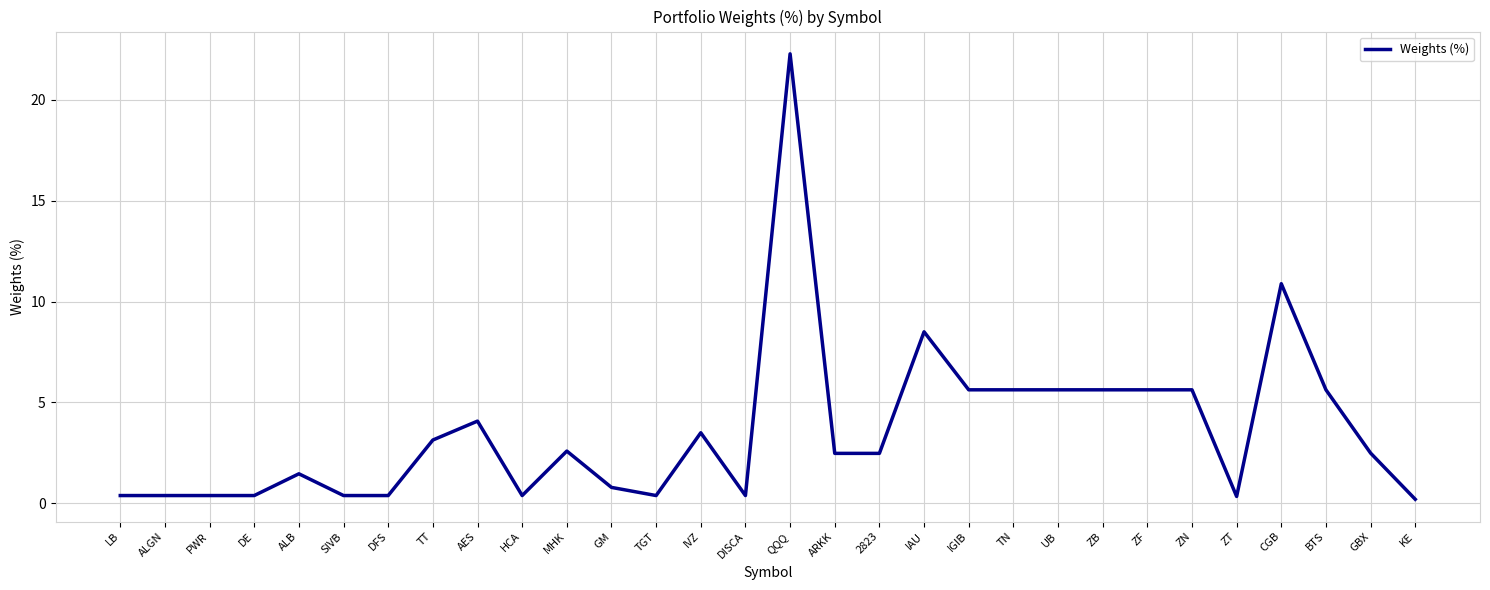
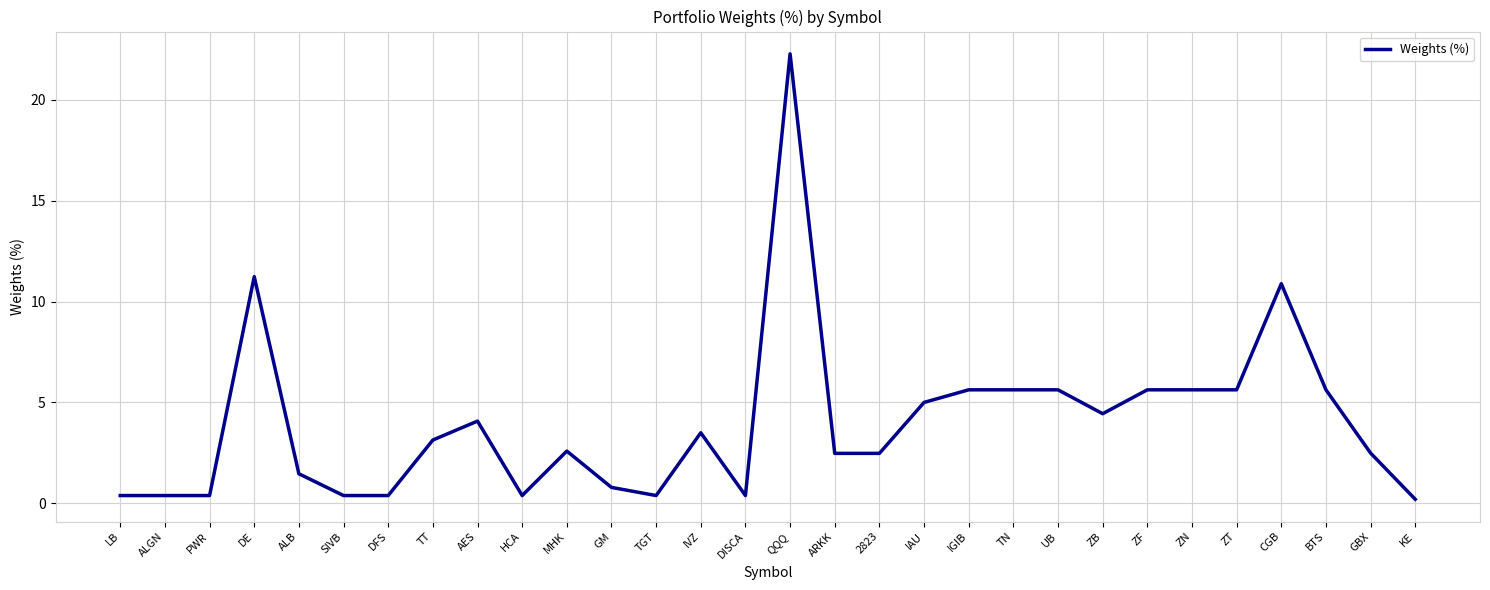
DE: 0.4 -> 11.2
IAU: 8.5 -> 5.0
ZB: 5.6 -> 4.4
ZT: 0.3 -> 5.6
